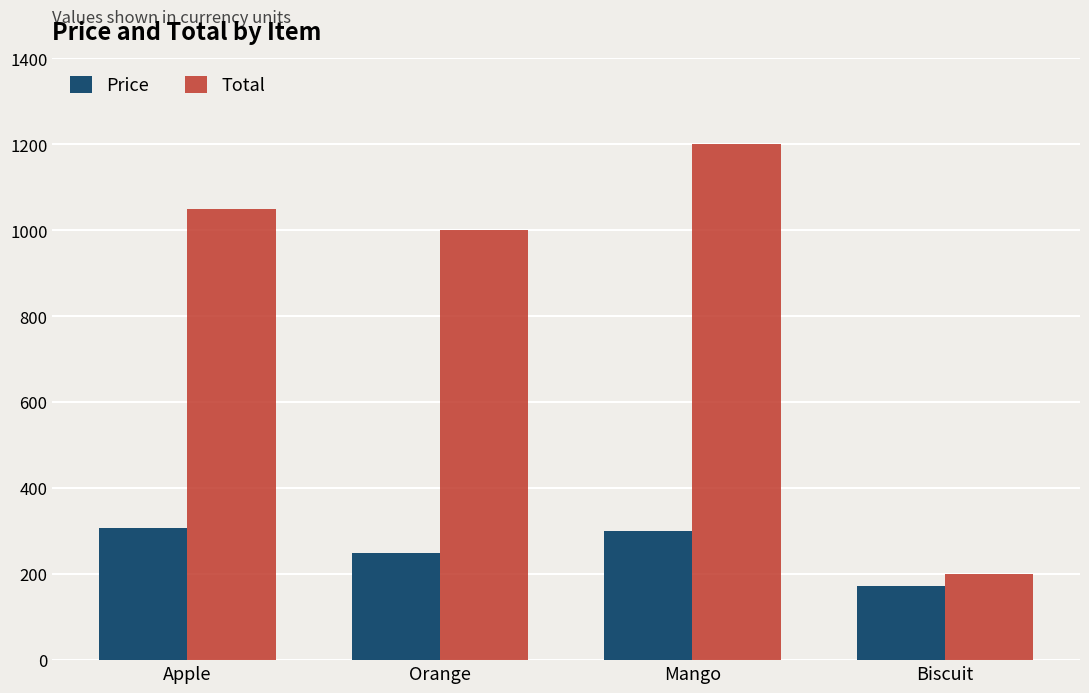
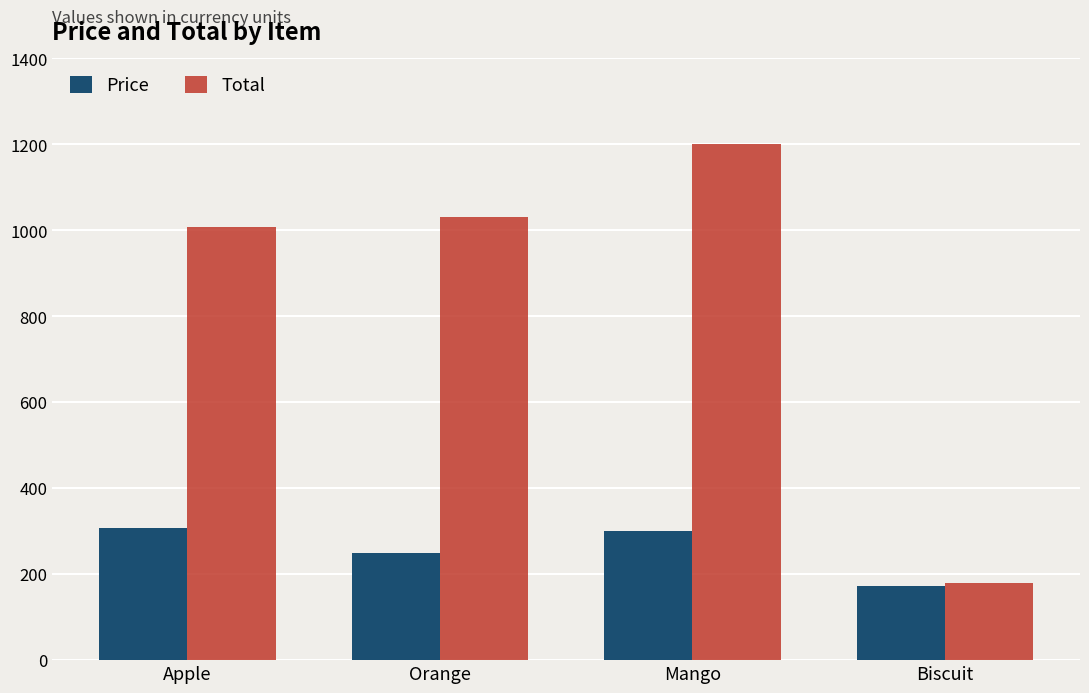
Total, Apple: 1050 -> 1010
Total, Orange: 1000 -> 1030
Total, Biscuit: 200 -> 180
